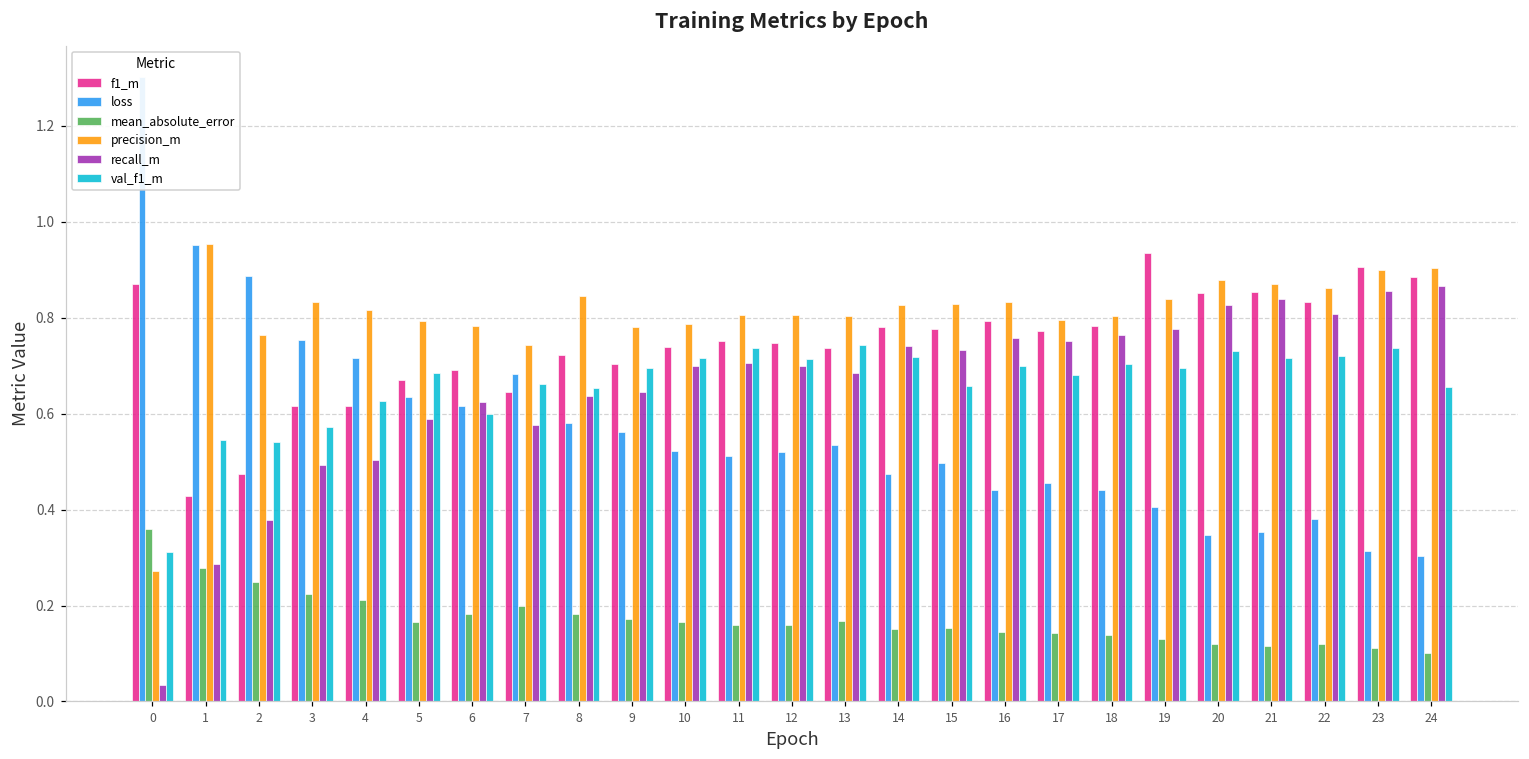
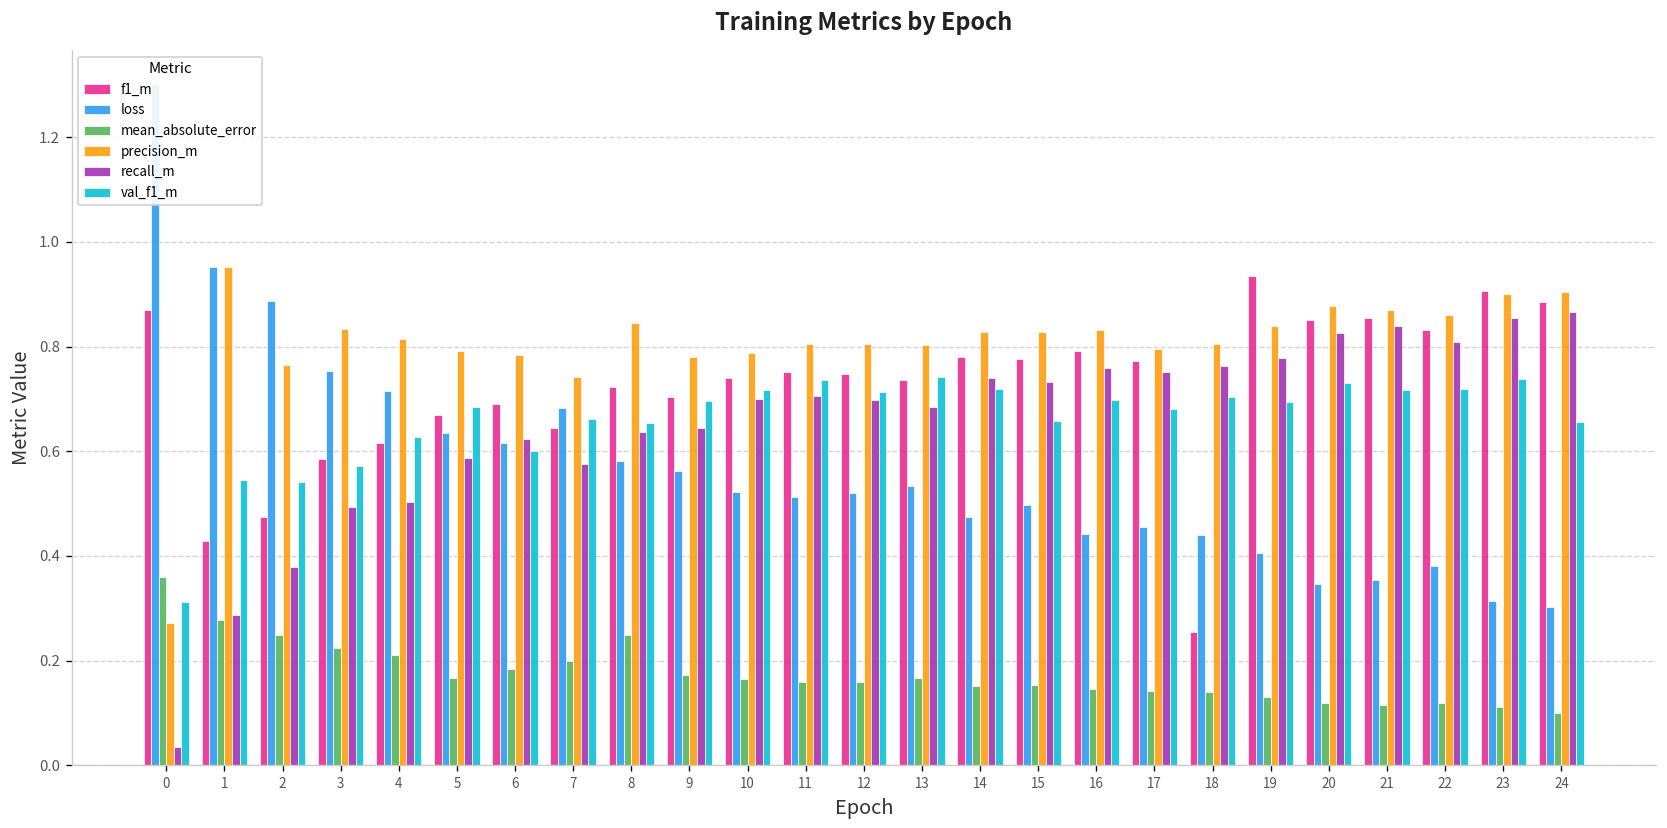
f1_m, 3: 0.62 -> 0.59
mean_absolute_error, 8: 0.18 -> 0.25
f1_m, 18: 0.78 -> 0.25
